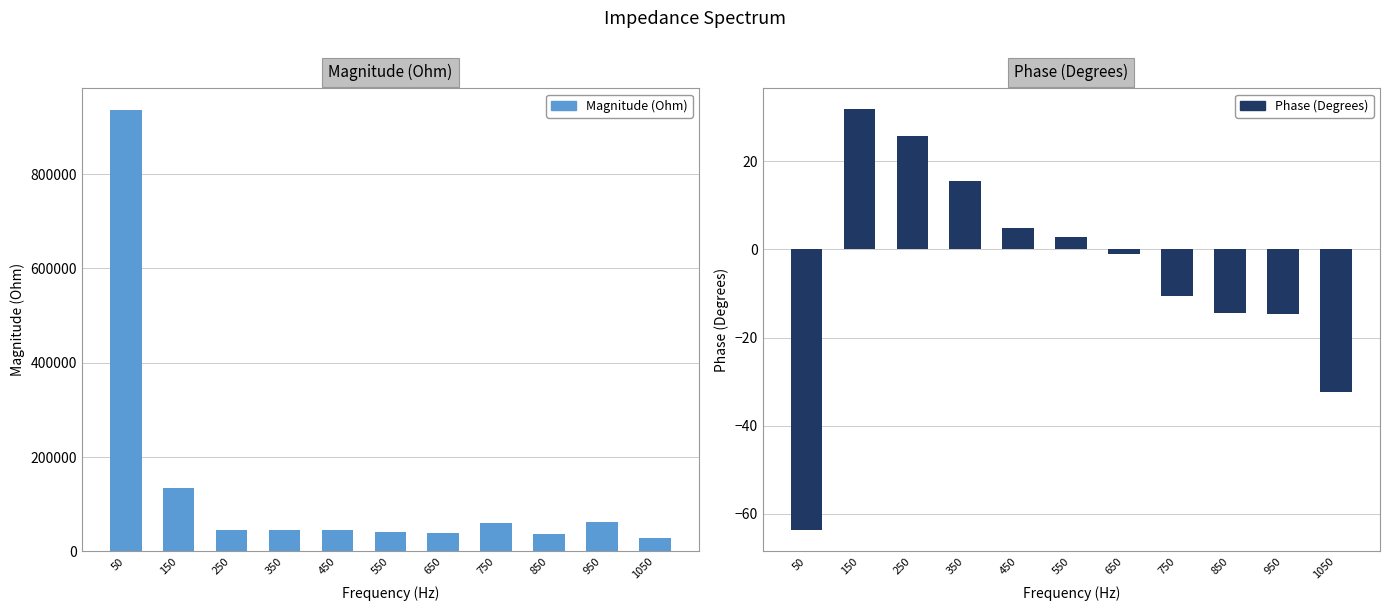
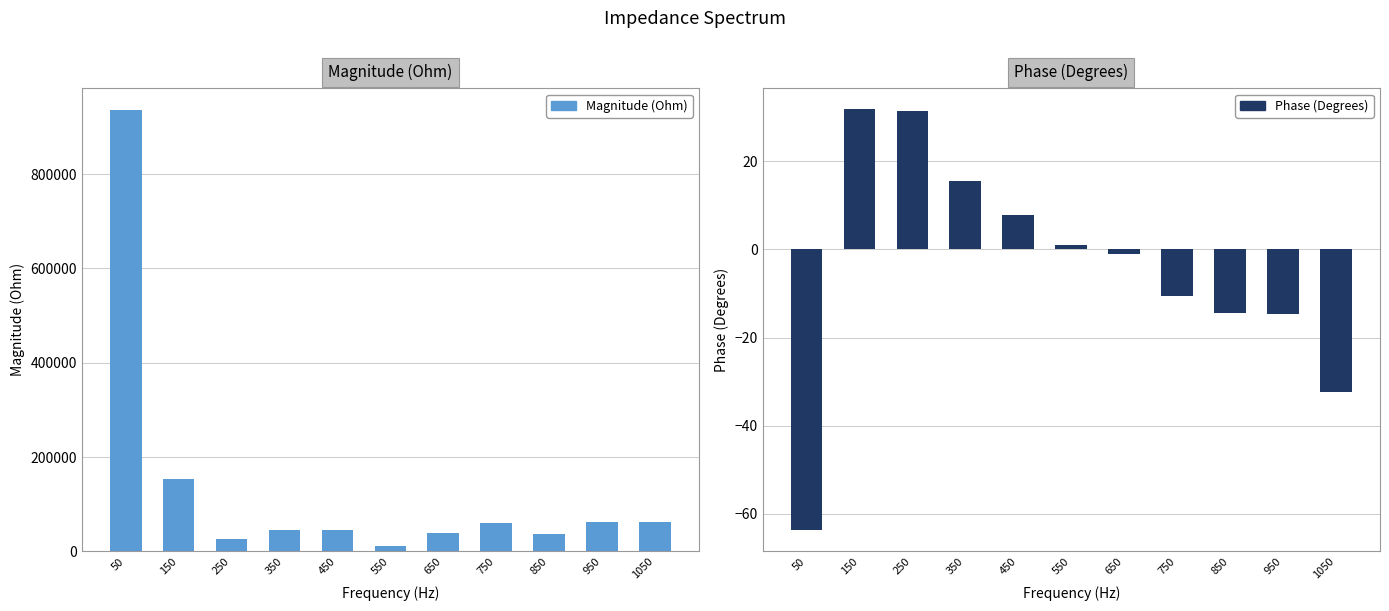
Magnitude (Ohm), 150: 140000 -> 150000
Magnitude (Ohm), 250: 40000 -> 30000
Magnitude (Ohm), 550: 40000 -> 10000
Magnitude (Ohm), 1050: 30000 -> 60000
Phase (Degrees), 250: 26 -> 32
Phase (Degrees), 450: 5 -> 8
Phase (Degrees), 550: 3 -> 1
